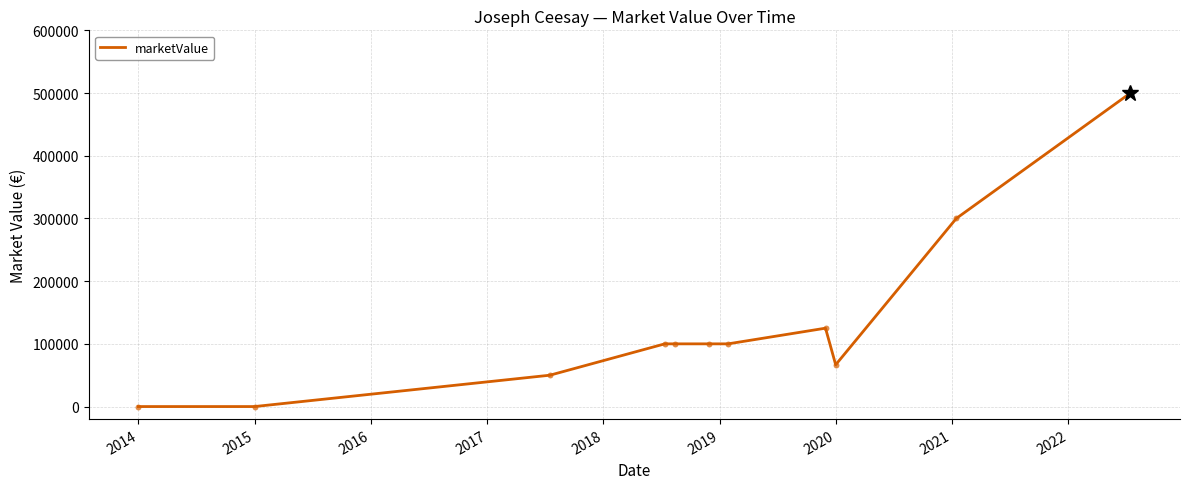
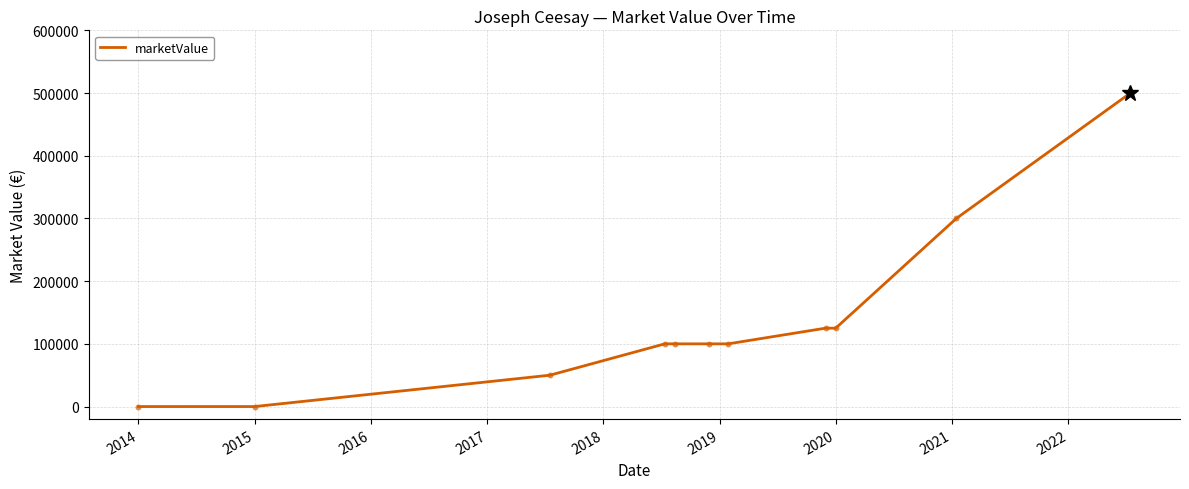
marketValue, 2020: 70000 -> 130000
